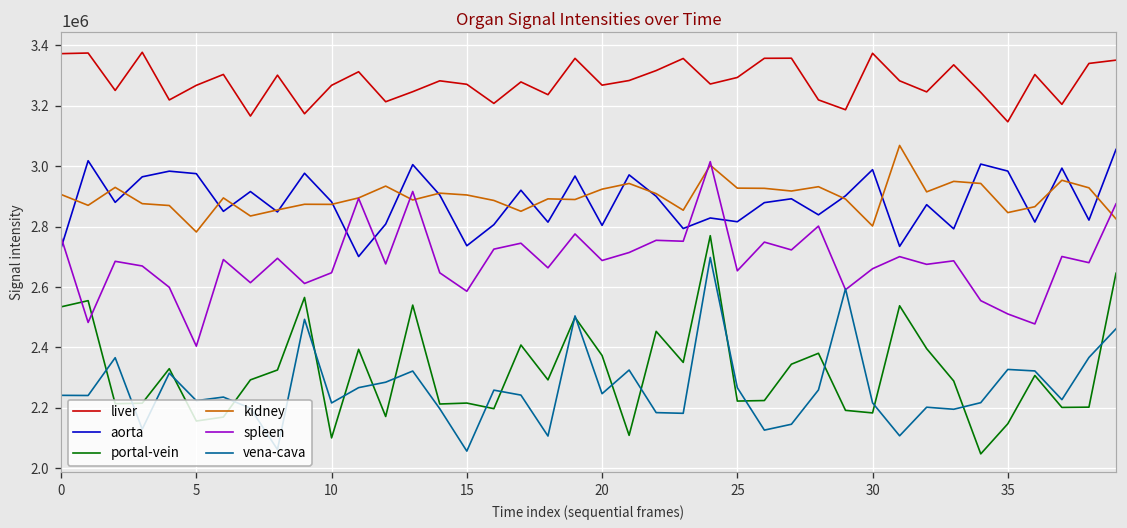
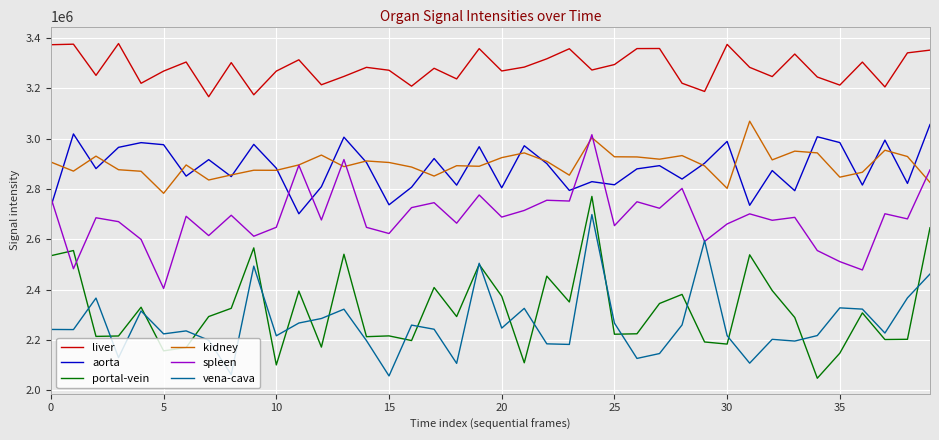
spleen, 15: 2590000 -> 2620000
liver, 35: 3150000 -> 3210000
